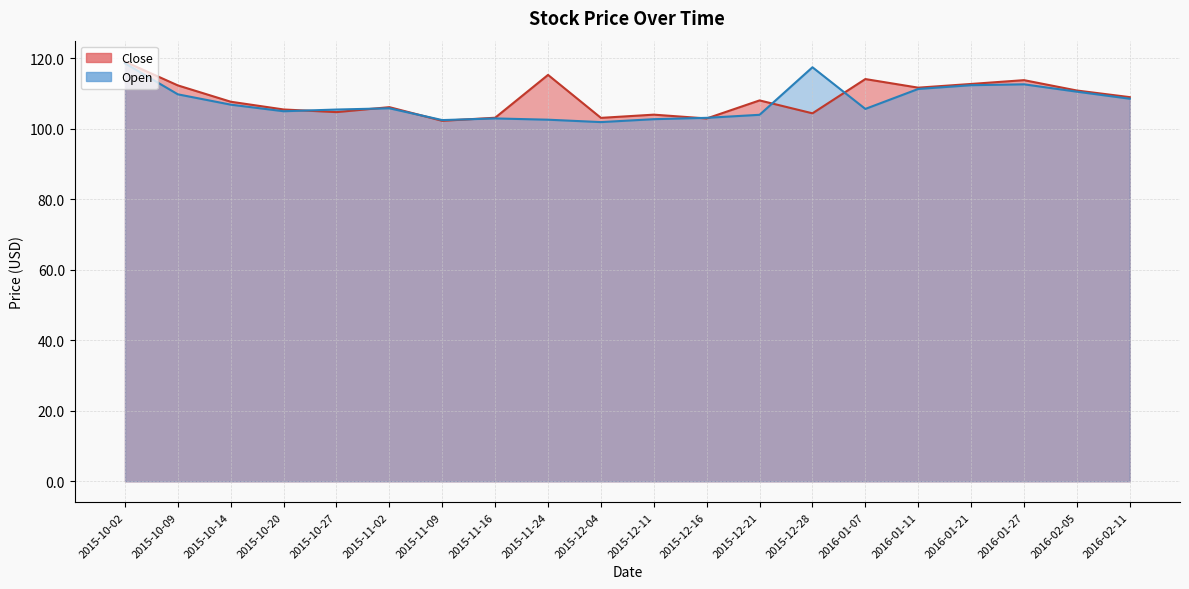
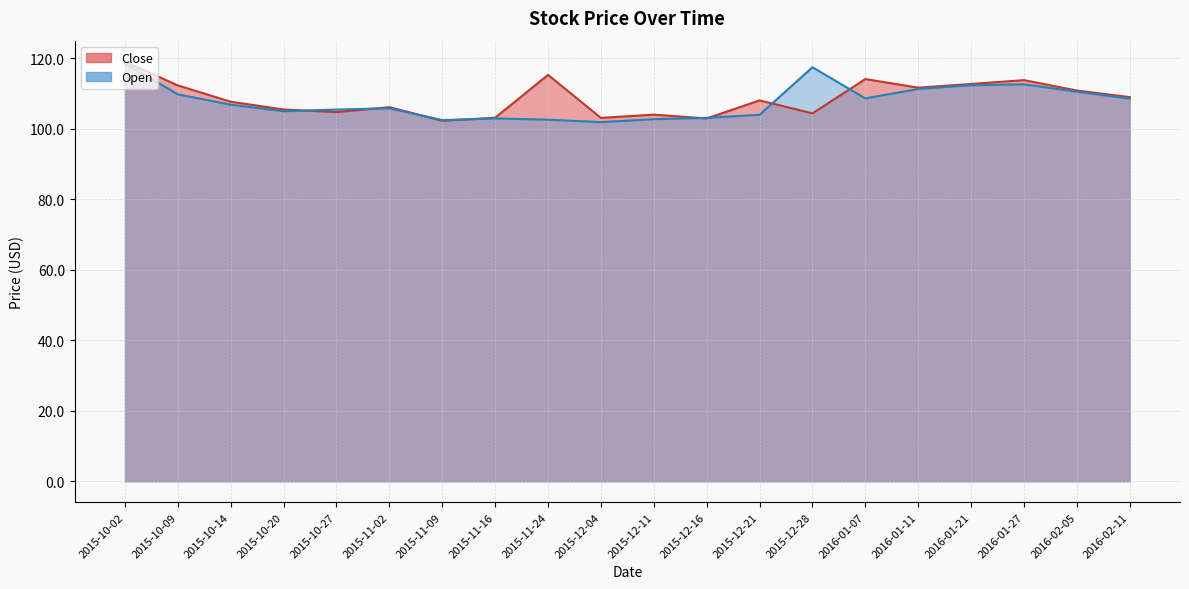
Open, 2016-01-07: 106 -> 109
